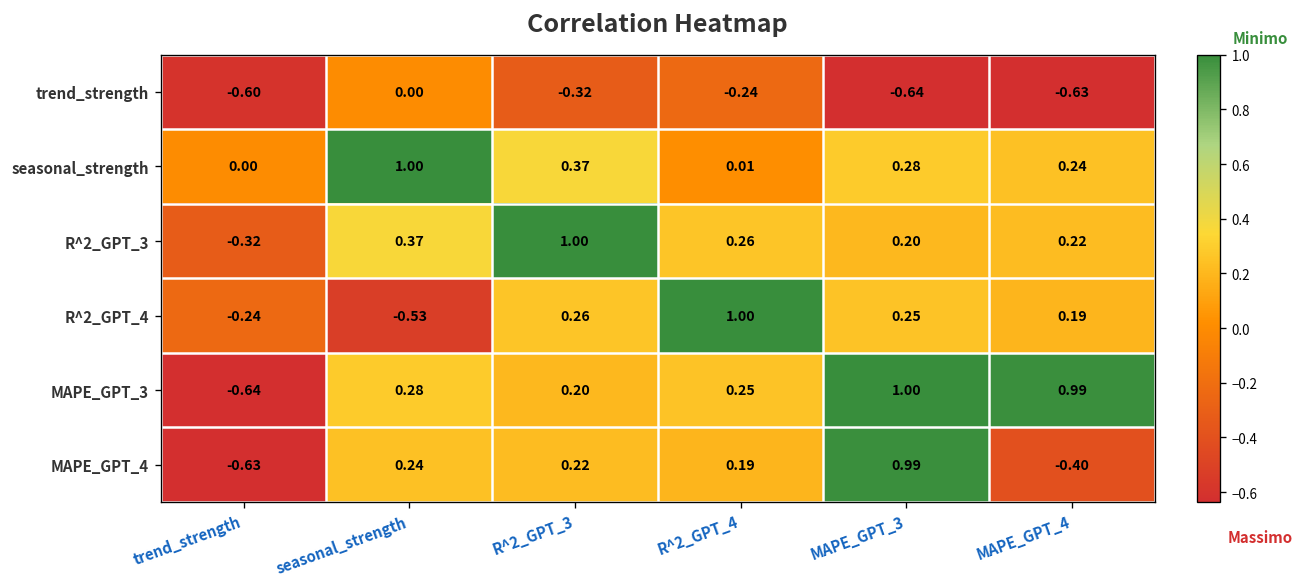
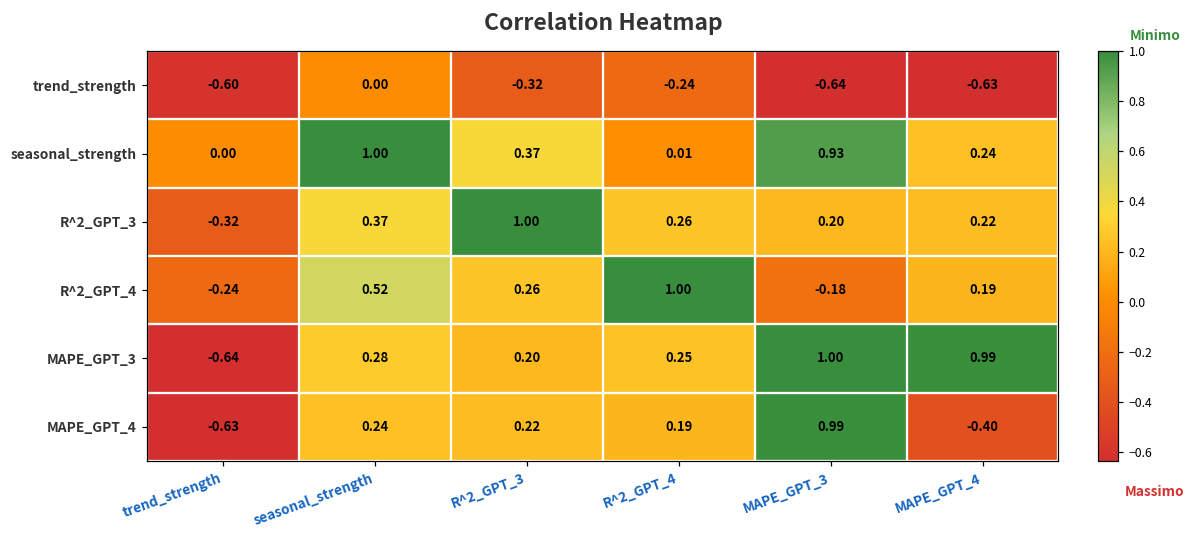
seasonal_strength, MAPE_GPT_3: 0.28 -> 0.93
R^2_GPT_4, seasonal_strength: -0.53 -> 0.52
R^2_GPT_4, MAPE_GPT_3: 0.25 -> -0.18
